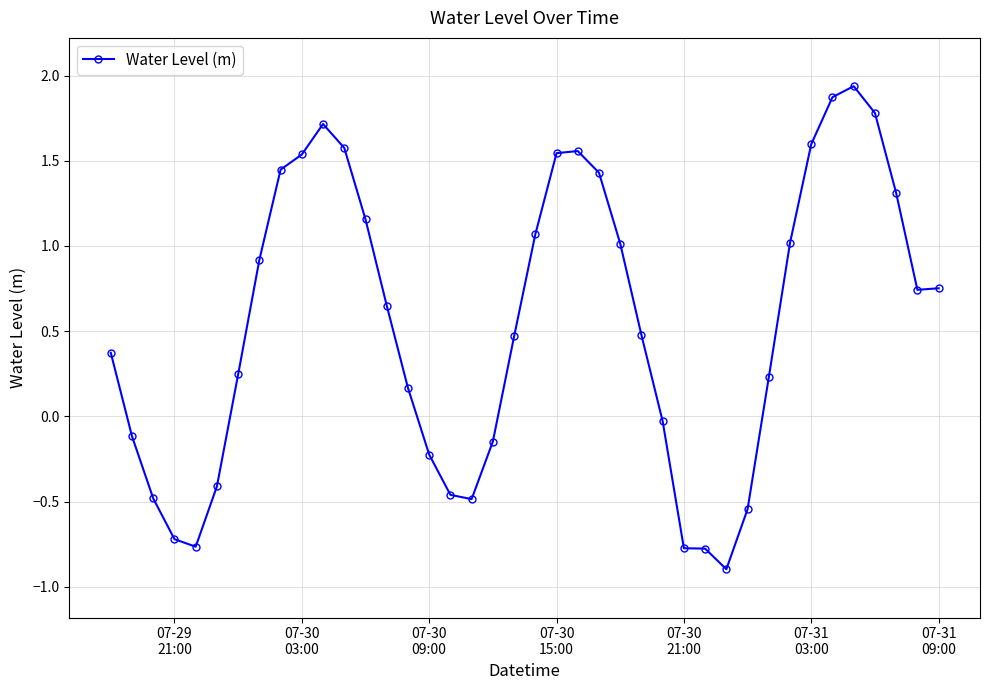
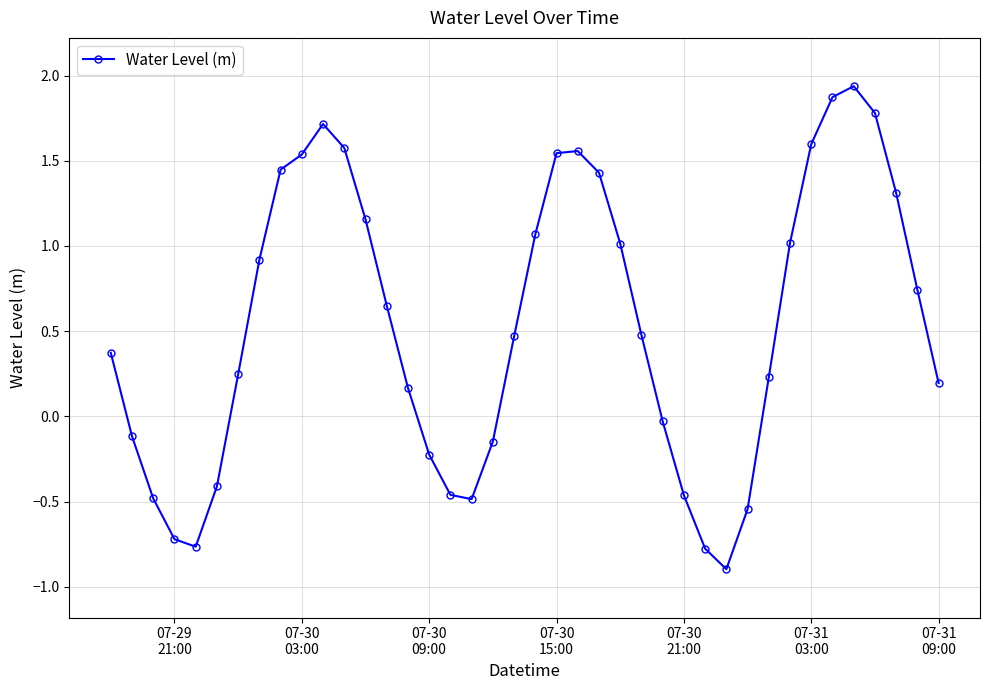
07-30 21:00: -0.77 -> -0.46
07-31 09:00: 0.75 -> 0.20
